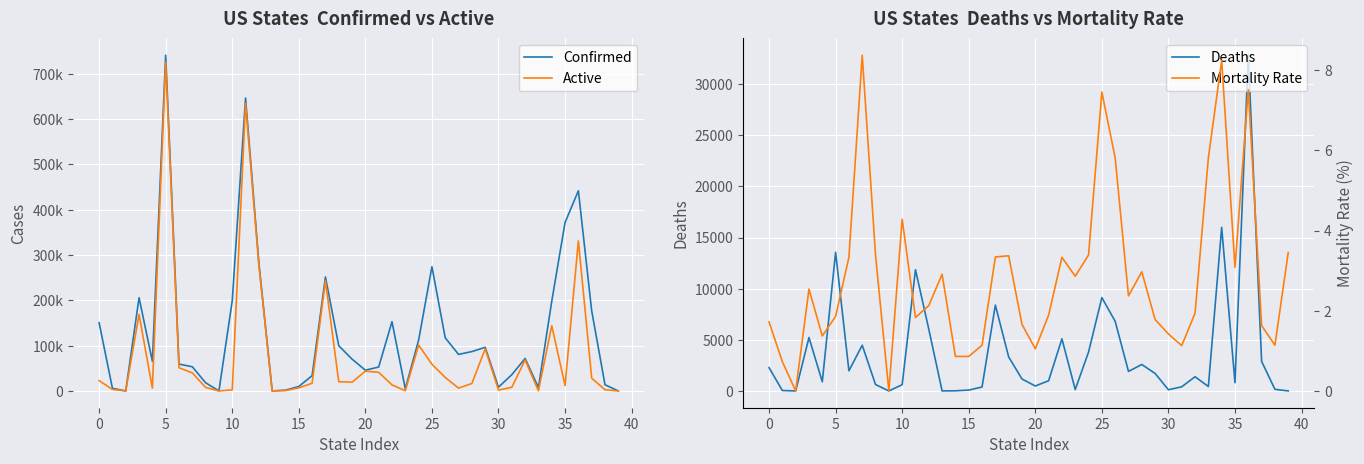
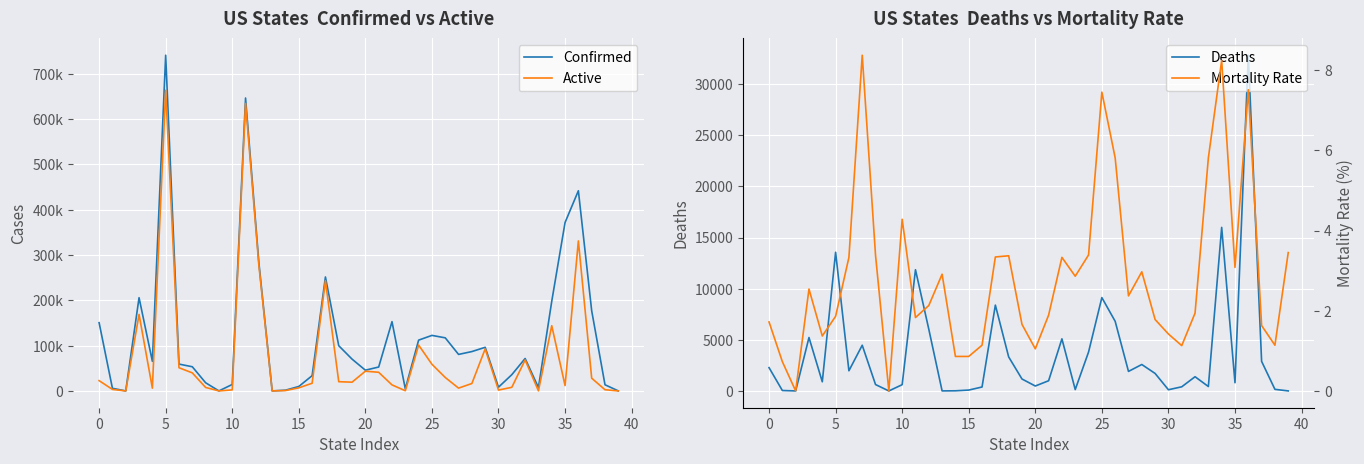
US States Confirmed vs Active, Active, 5: 730000 -> 660000
US States Confirmed vs Active, Confirmed, 10: 200000 -> 10000
US States Confirmed vs Active, Confirmed, 25: 270000 -> 120000
